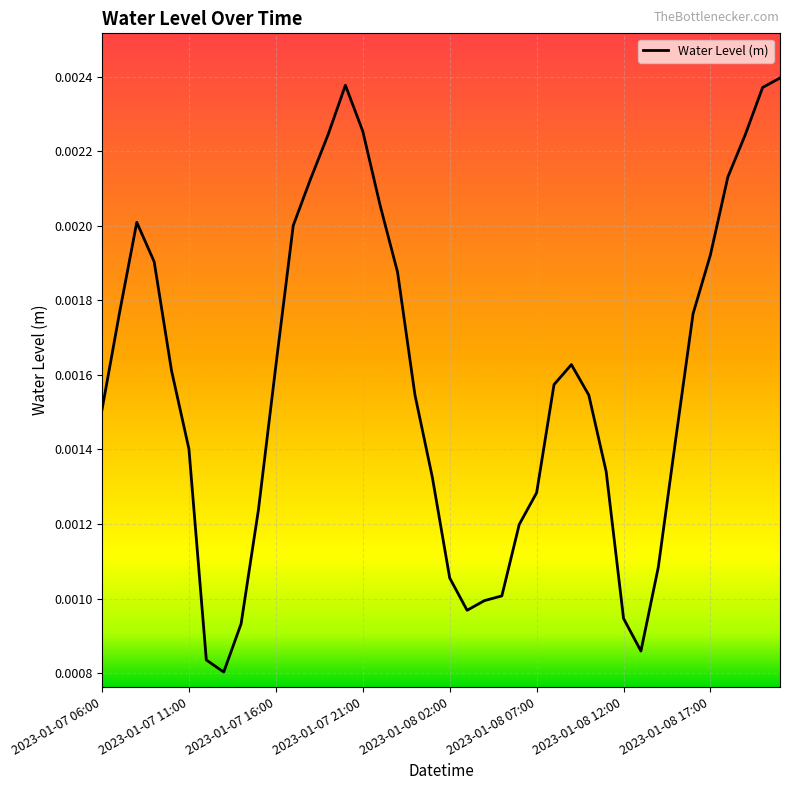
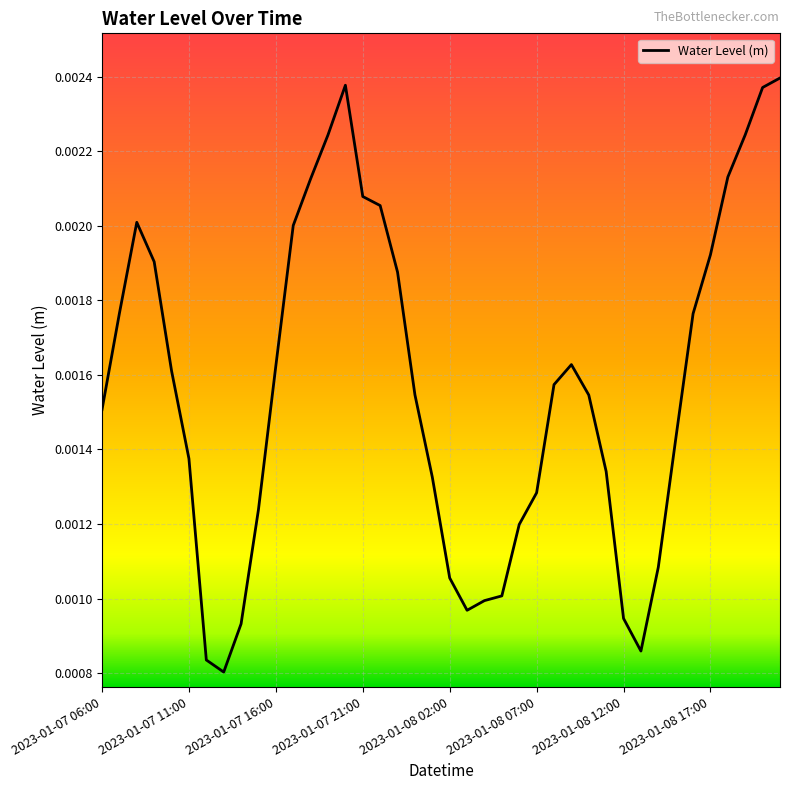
2023-01-07 11:00: 0.00140 -> 0.00138
2023-01-07 21:00: 0.00225 -> 0.00208
